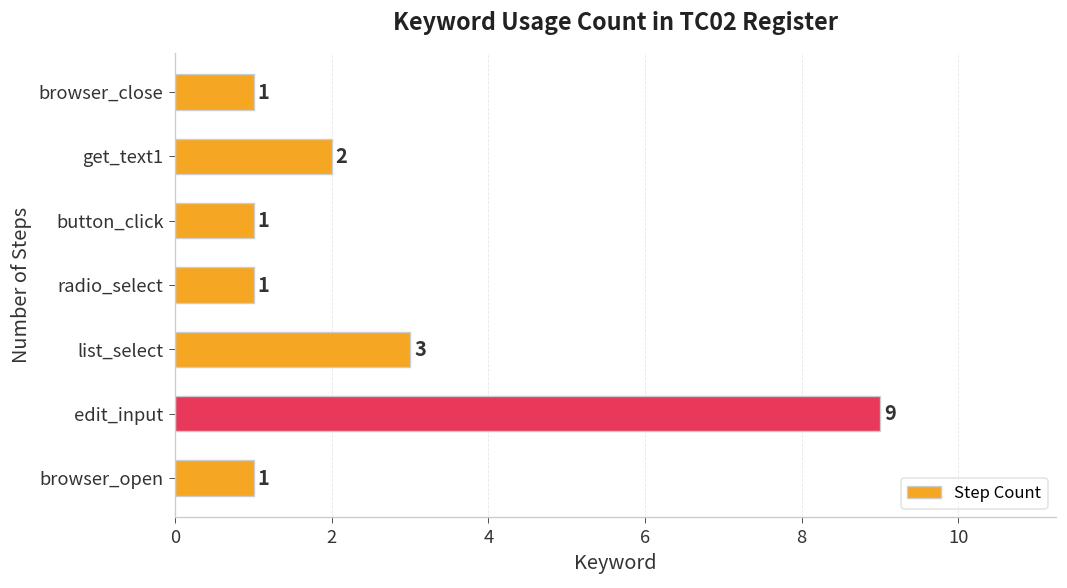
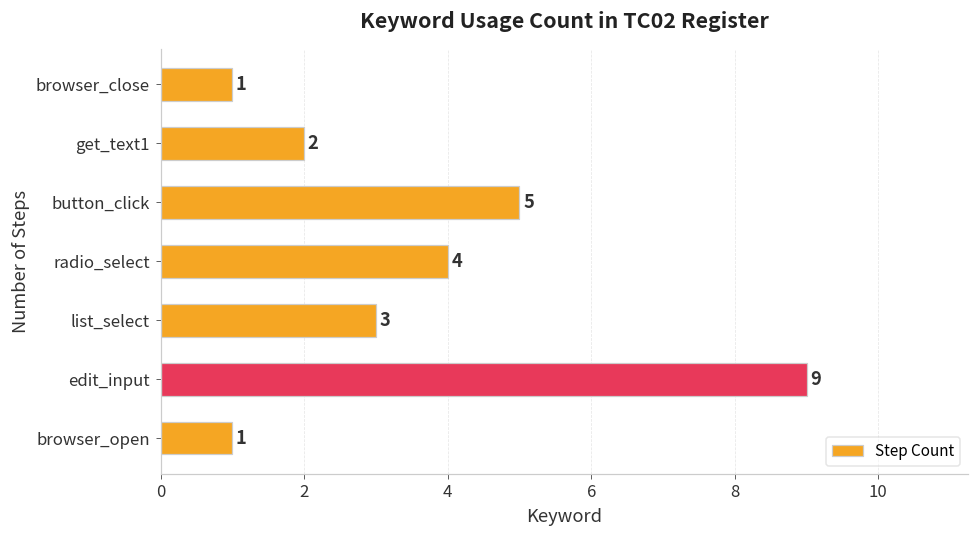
button_click: 1 -> 5
radio_select: 1 -> 4
